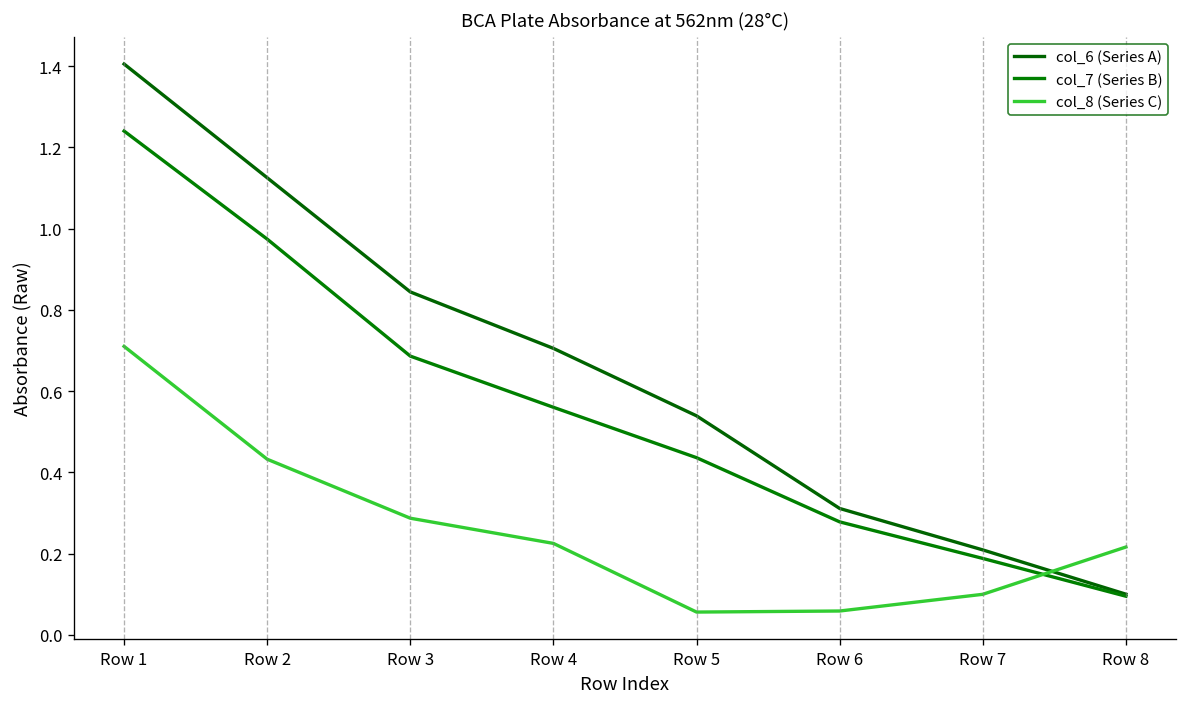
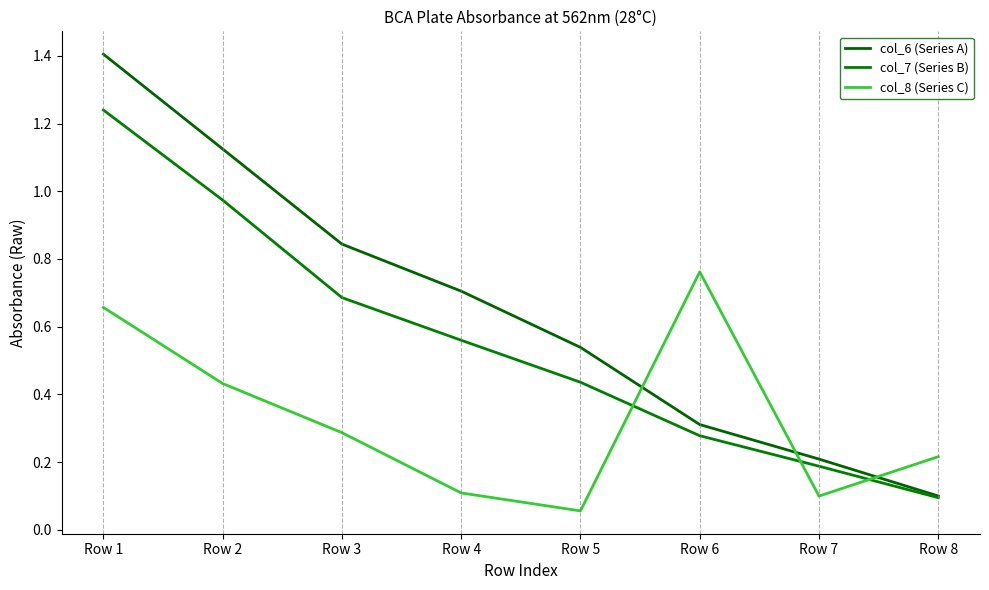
col_8 (Series C), Row 1: 0.71 -> 0.66
col_8 (Series C), Row 4: 0.23 -> 0.11
col_8 (Series C), Row 6: 0.06 -> 0.76
